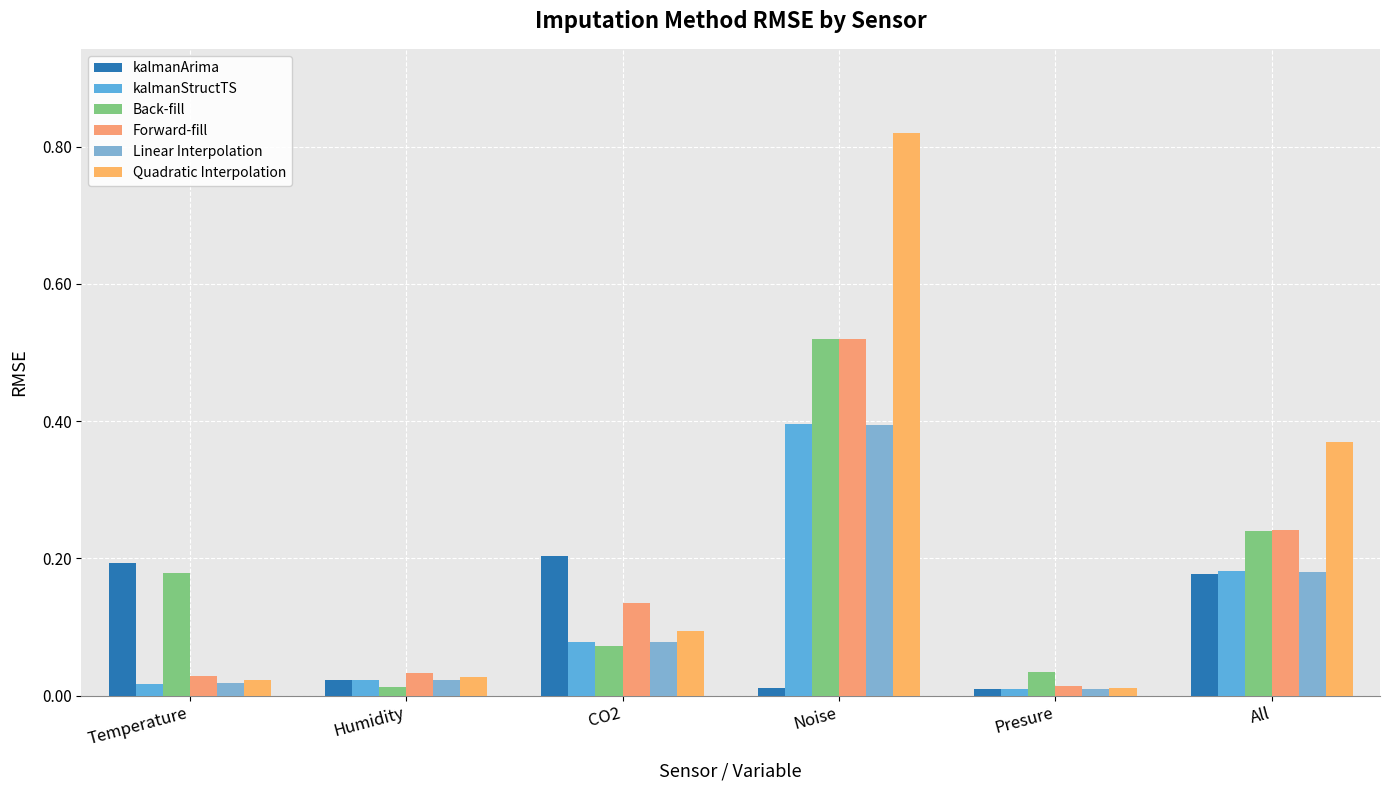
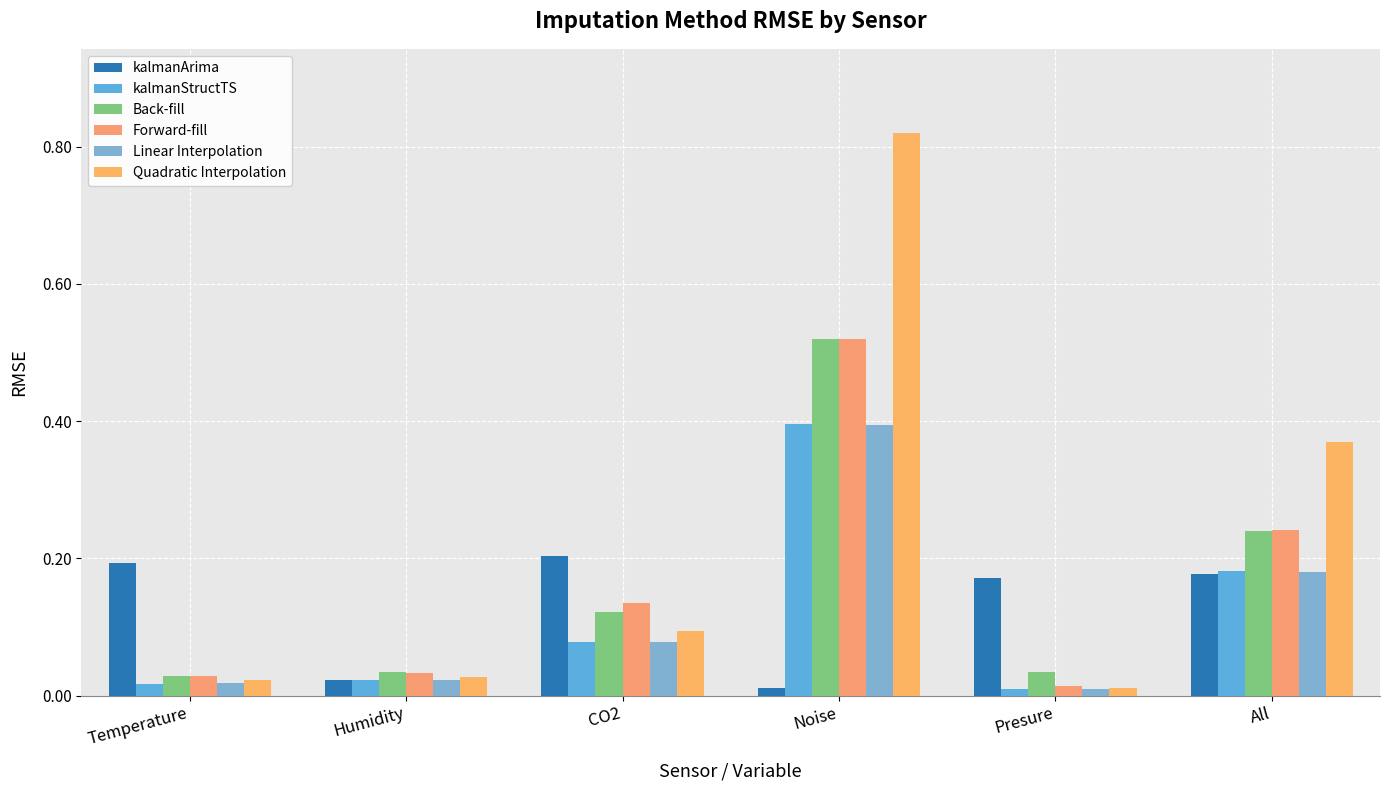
Back-fill, Temperature: 0.18 -> 0.03
Back-fill, Humidity: 0.01 -> 0.03
Back-fill, CO2: 0.07 -> 0.12
kalmanArima, Presure: 0.01 -> 0.17
